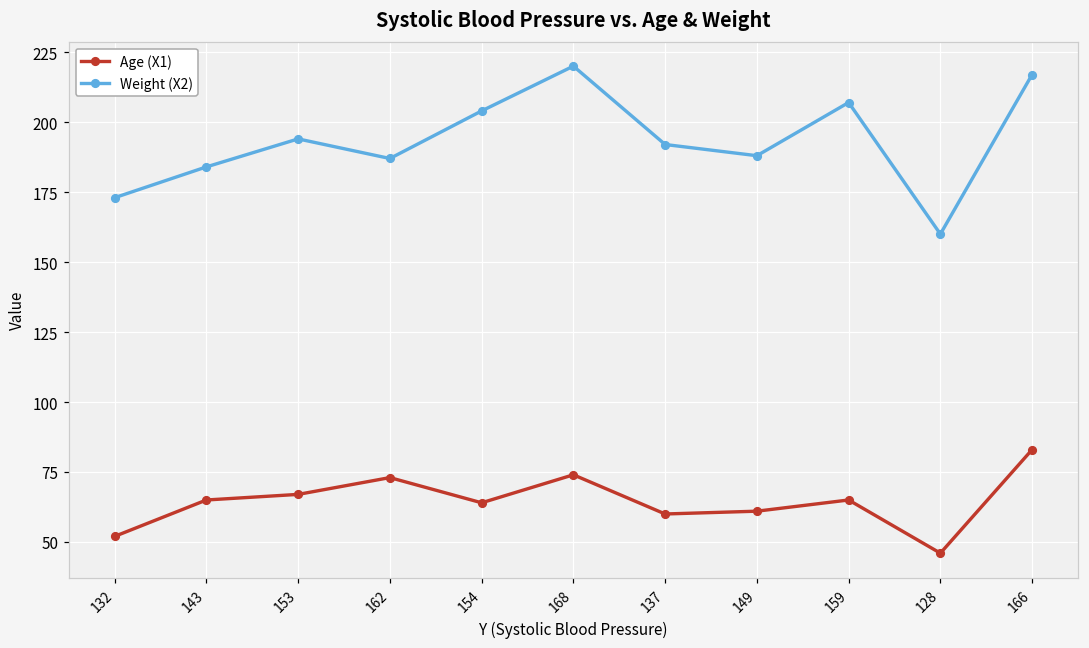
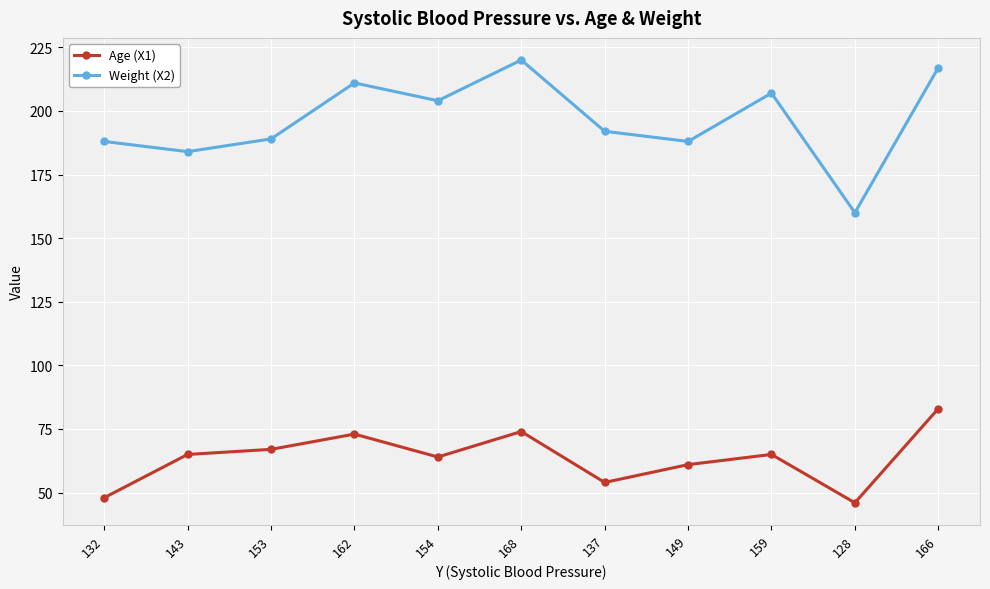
Age (X1), 132: 52 -> 48
Weight (X2), 132: 173 -> 188
Weight (X2), 153: 194 -> 189
Weight (X2), 162: 187 -> 211
Age (X1), 137: 60 -> 54
